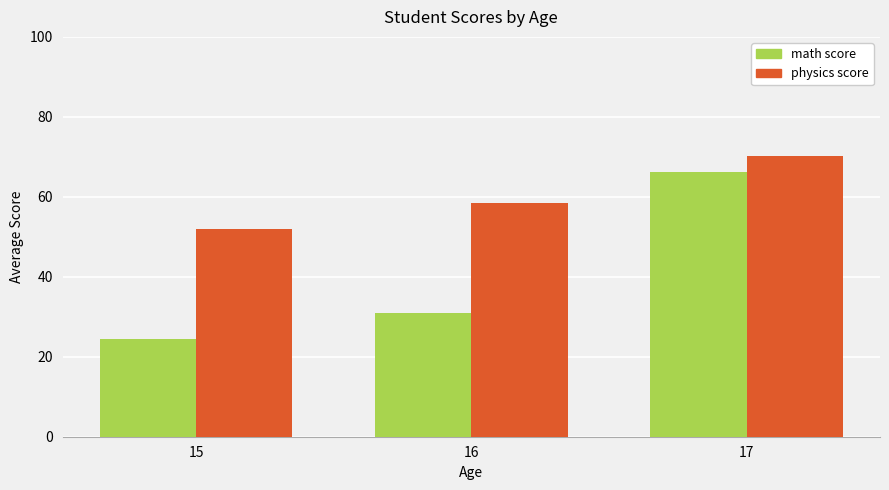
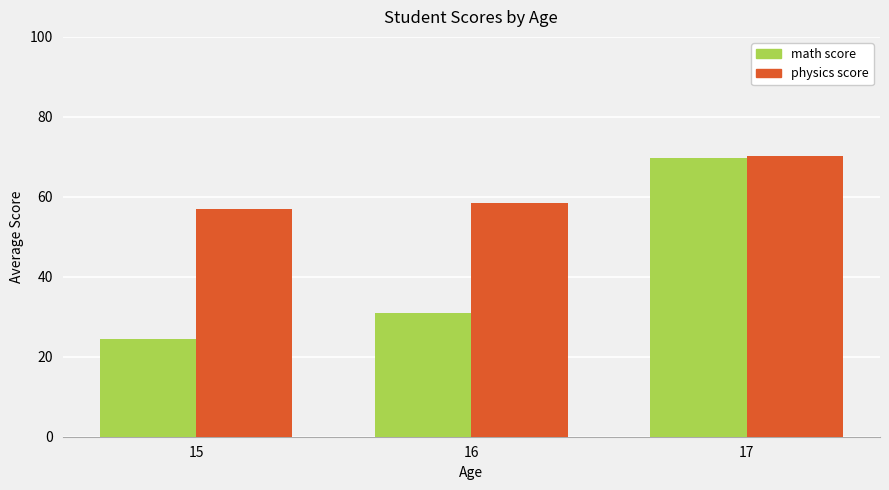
physics score, 15: 52 -> 57
math score, 17: 66 -> 70
